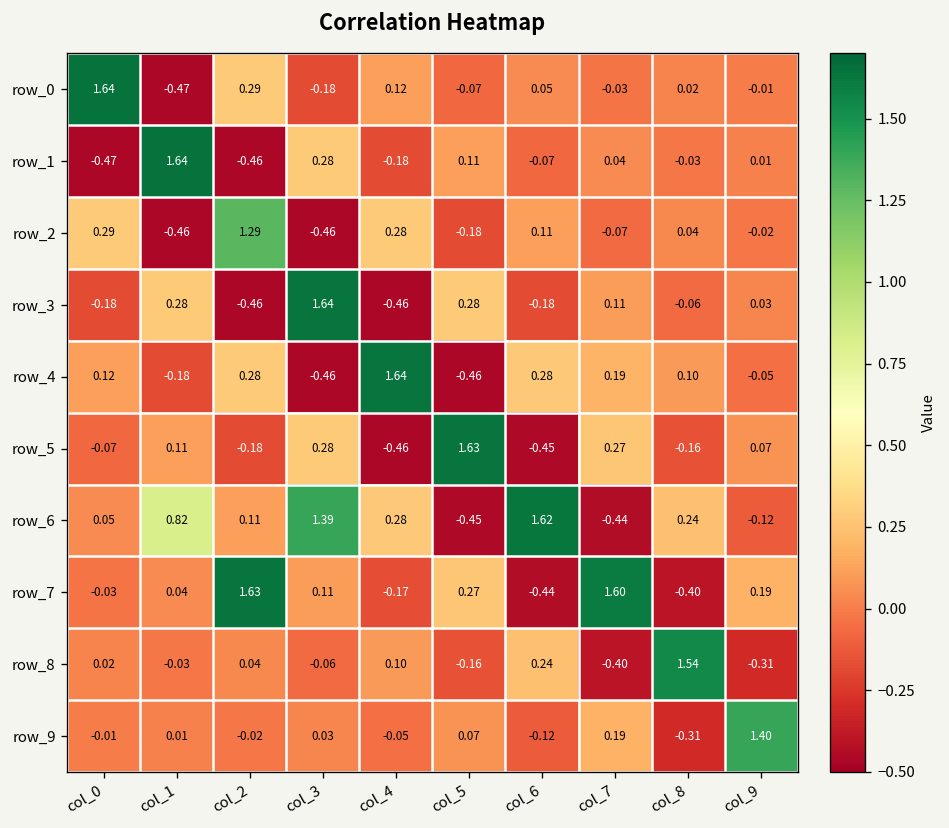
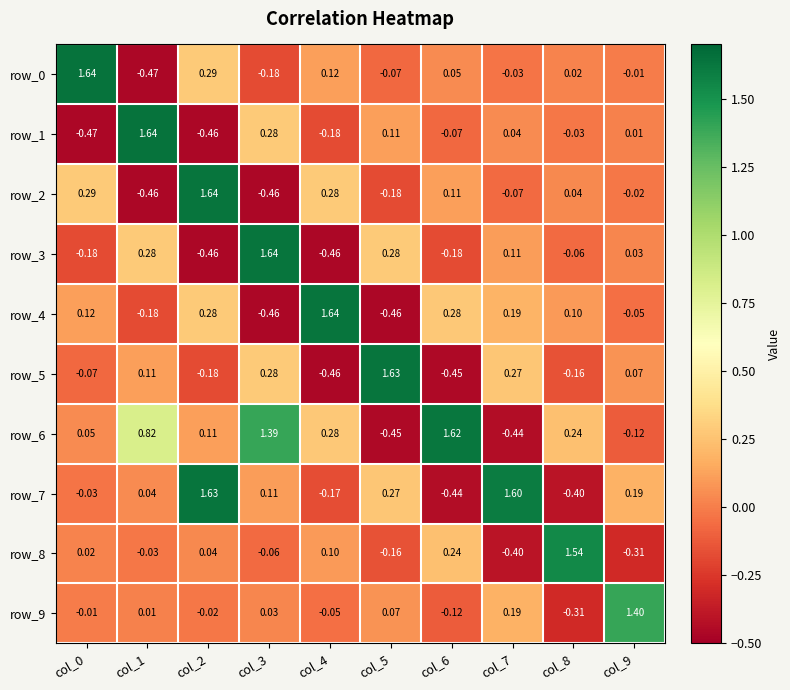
row_2, col_2: 1.29 -> 1.64
